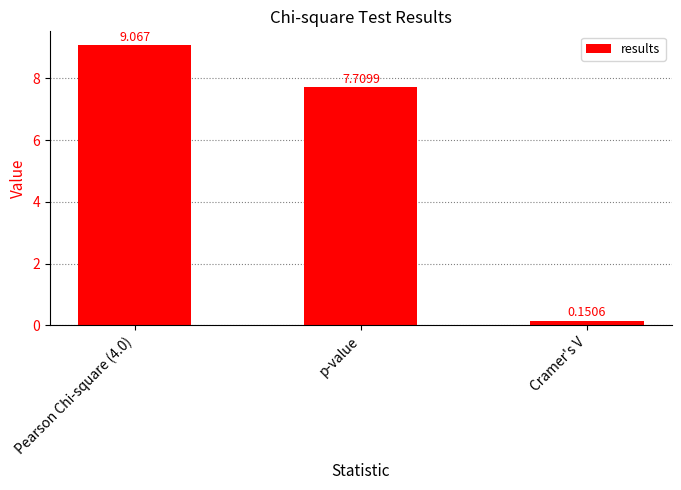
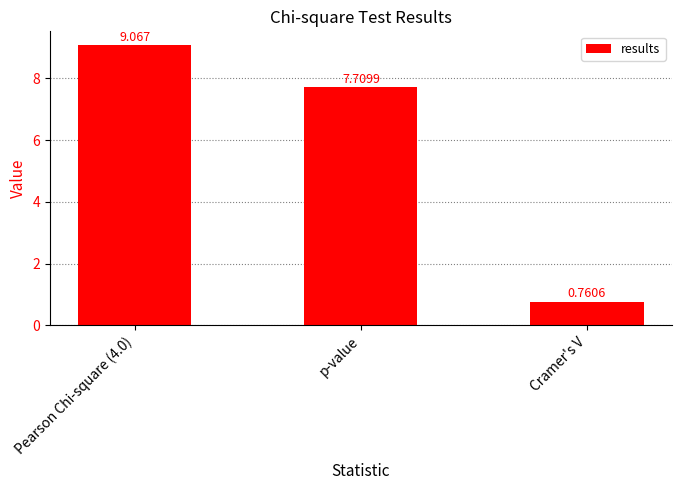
Cramer's V: 0.1506 -> 0.7606
